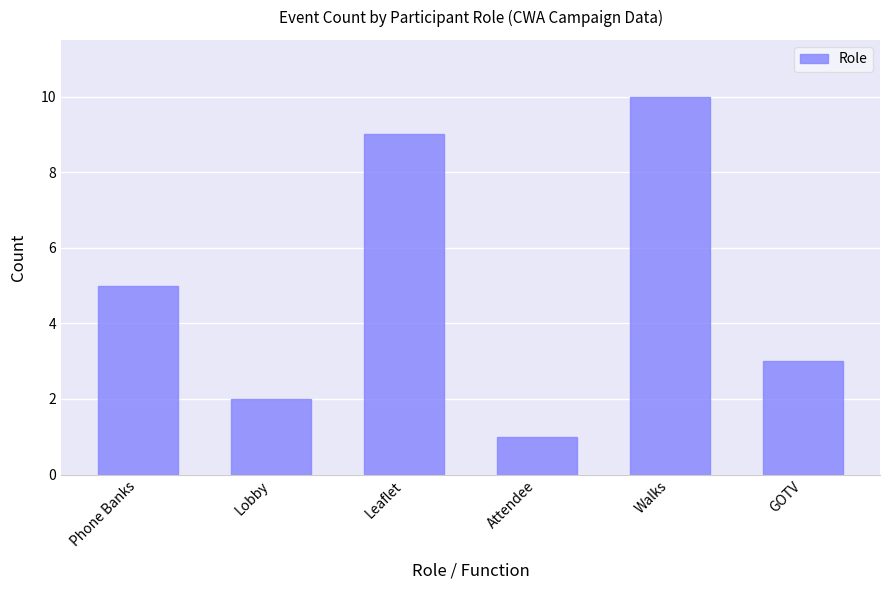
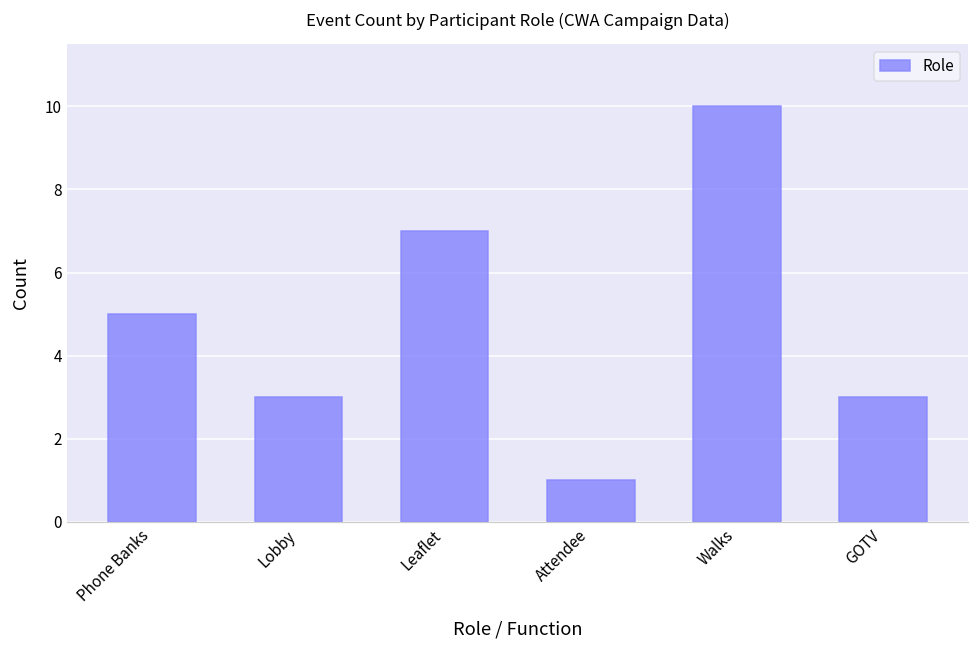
Lobby: 2 -> 3
Leaflet: 9 -> 7
